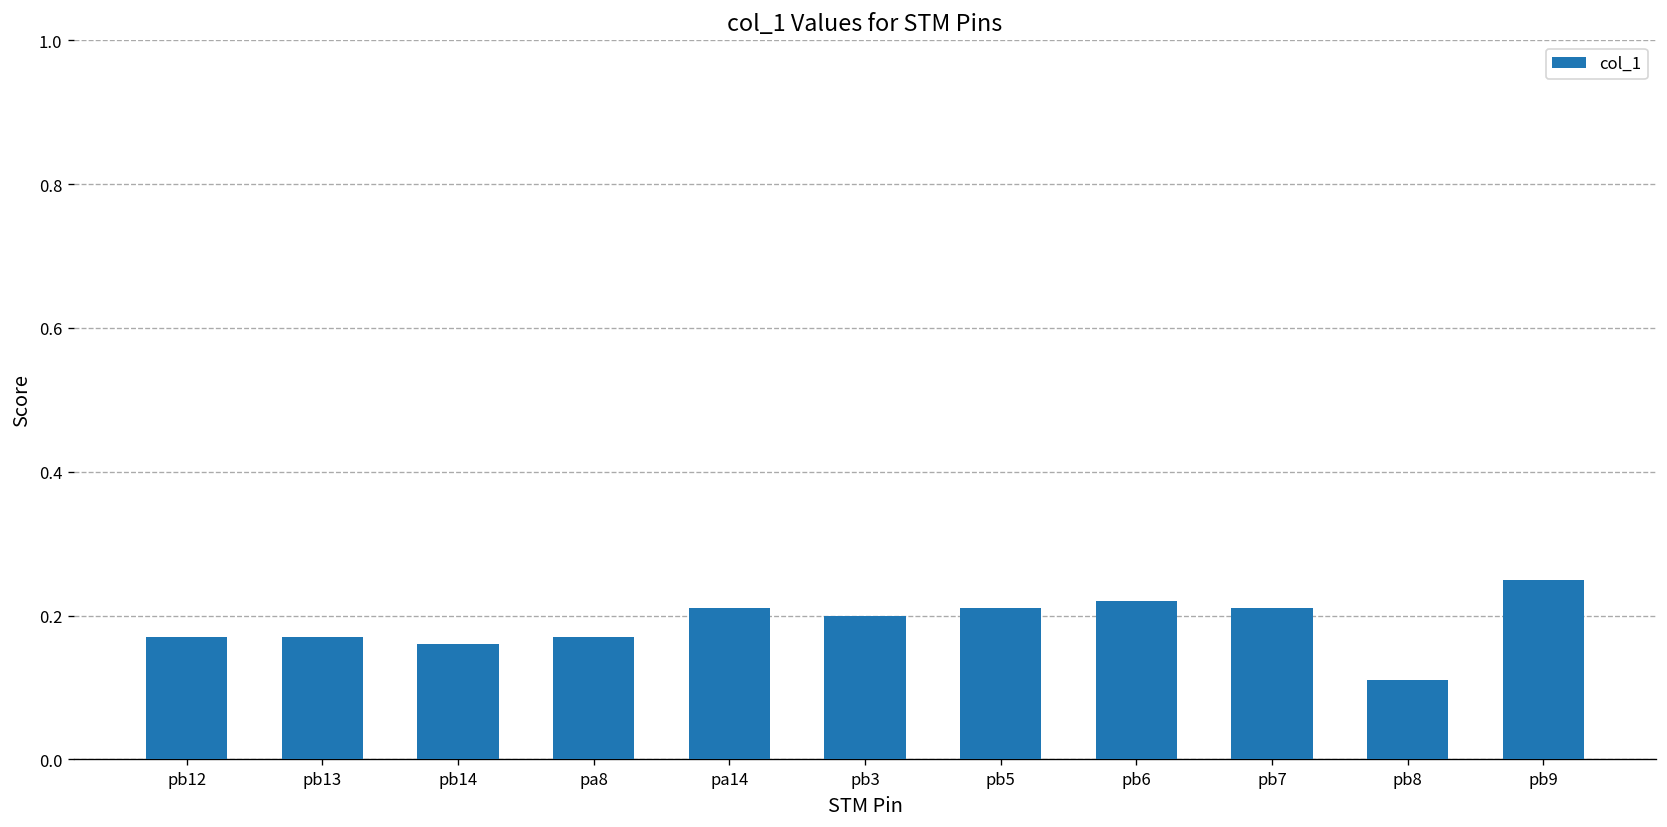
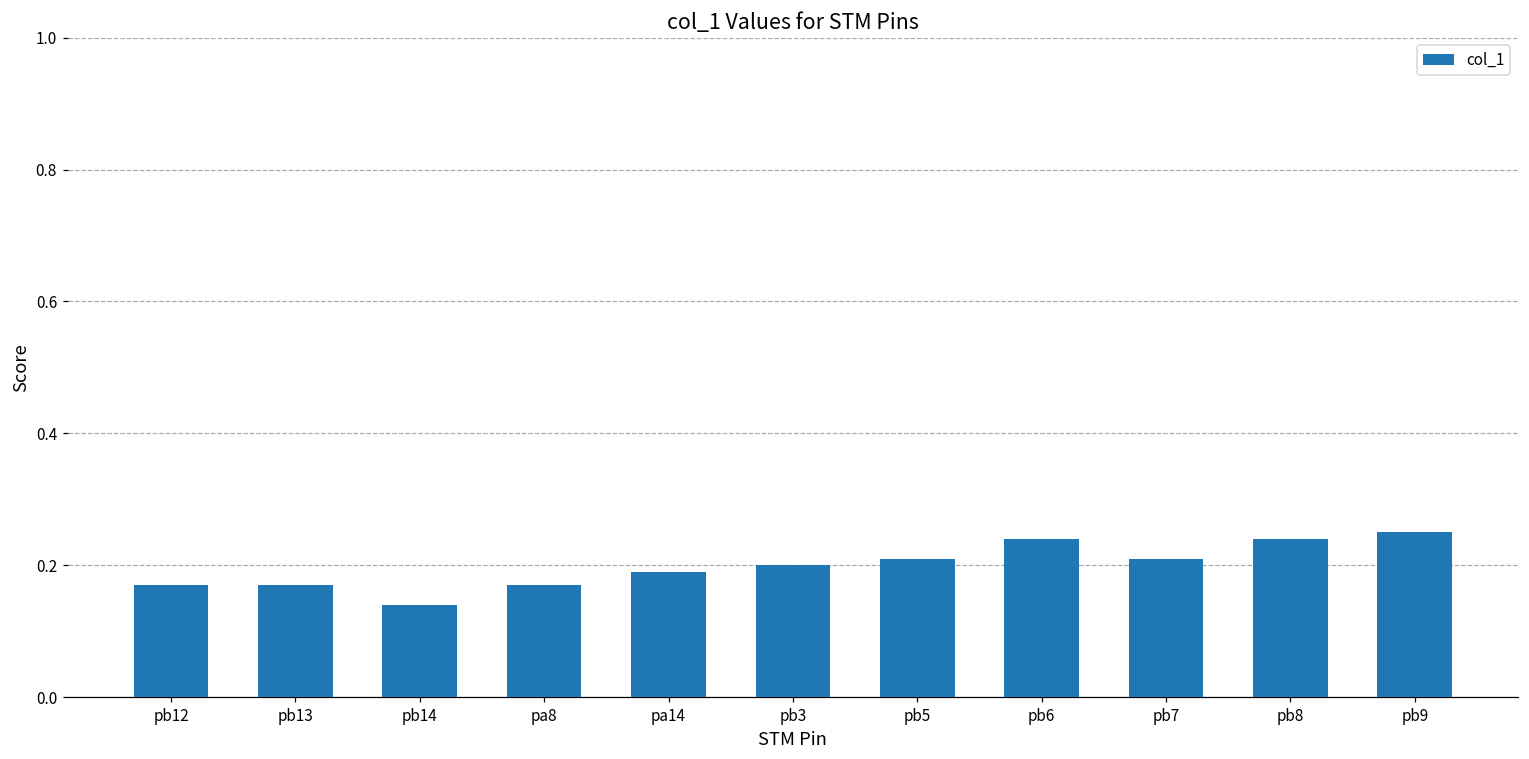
pb14: 0.16 -> 0.14
pa14: 0.21 -> 0.19
pb6: 0.22 -> 0.24
pb8: 0.11 -> 0.24
